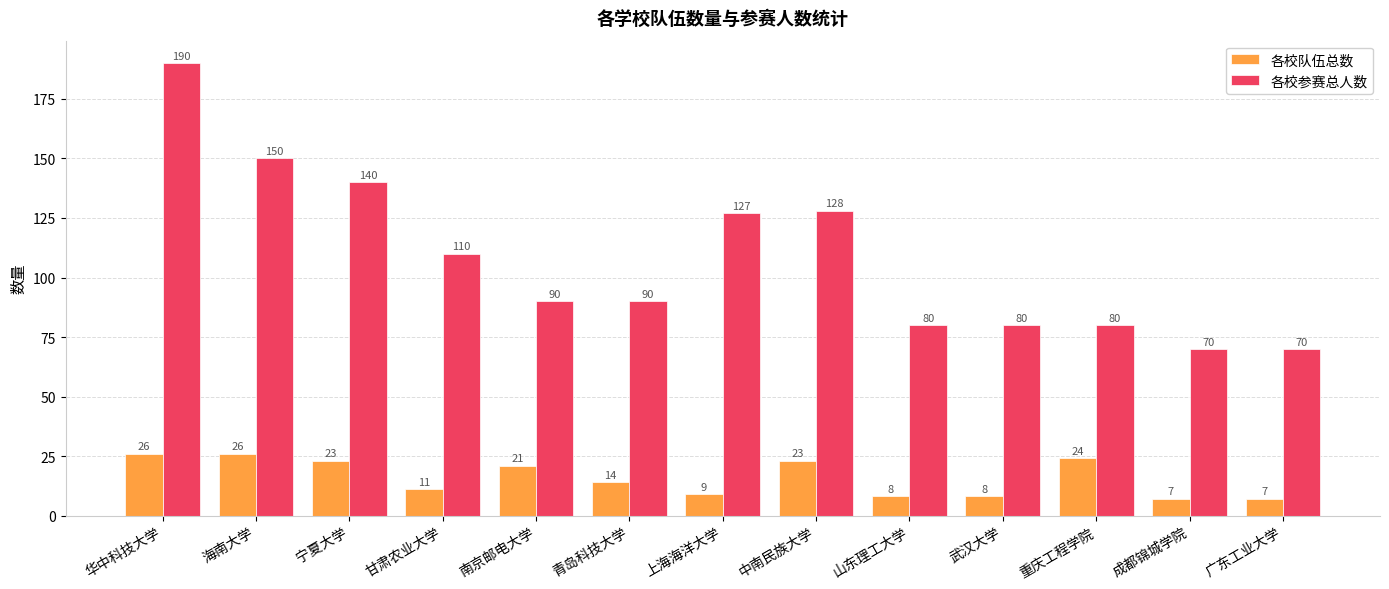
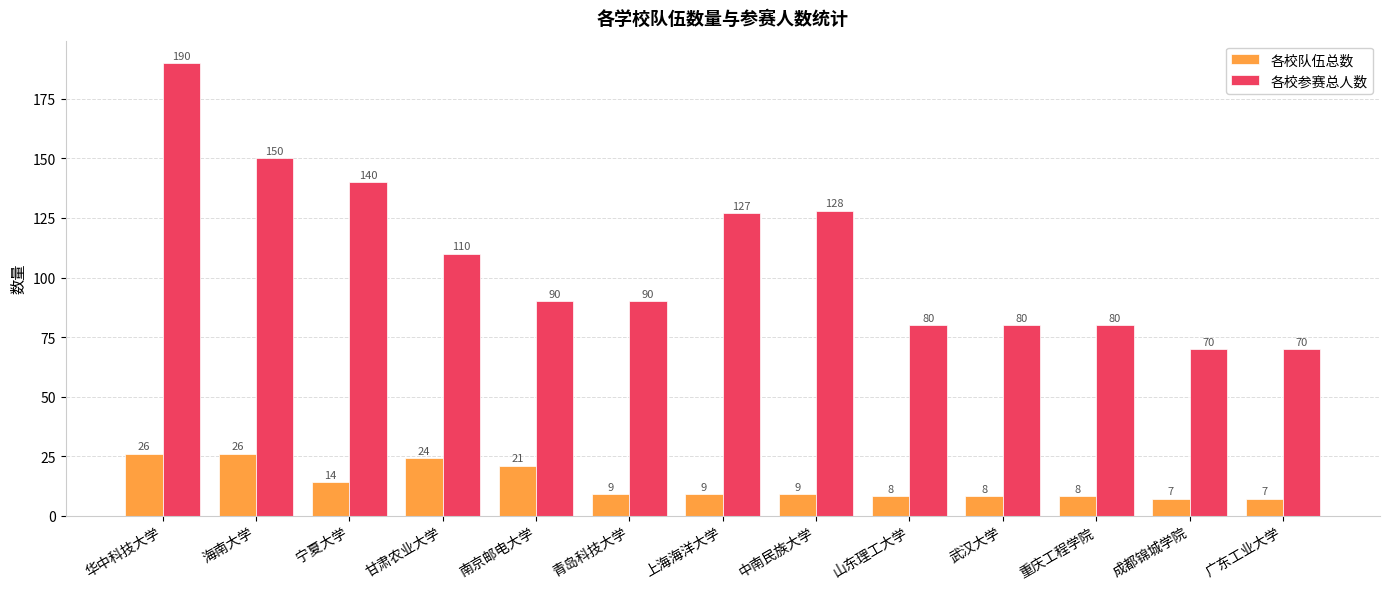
各校队伍总数, 宁夏大学: 23 -> 14
各校队伍总数, 甘肃农业大学: 11 -> 24
各校队伍总数, 青岛科技大学: 14 -> 9
各校队伍总数, 中南民族大学: 23 -> 9
各校队伍总数, 重庆工程学院: 24 -> 8
